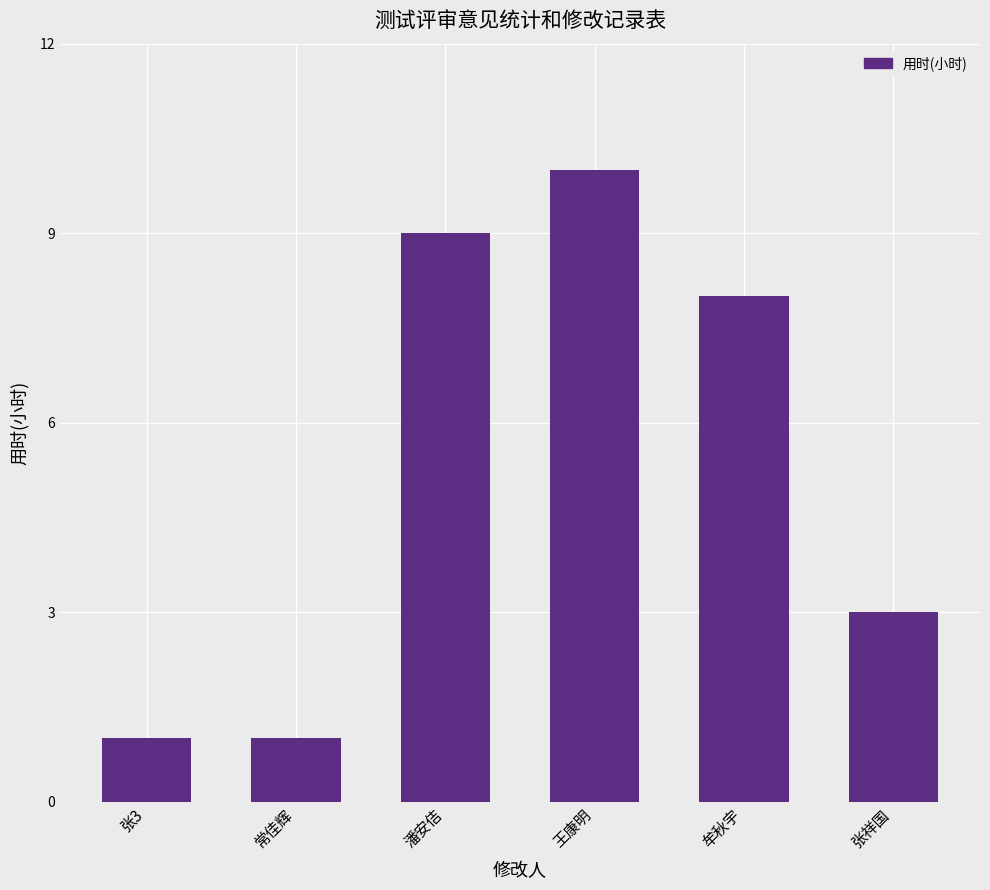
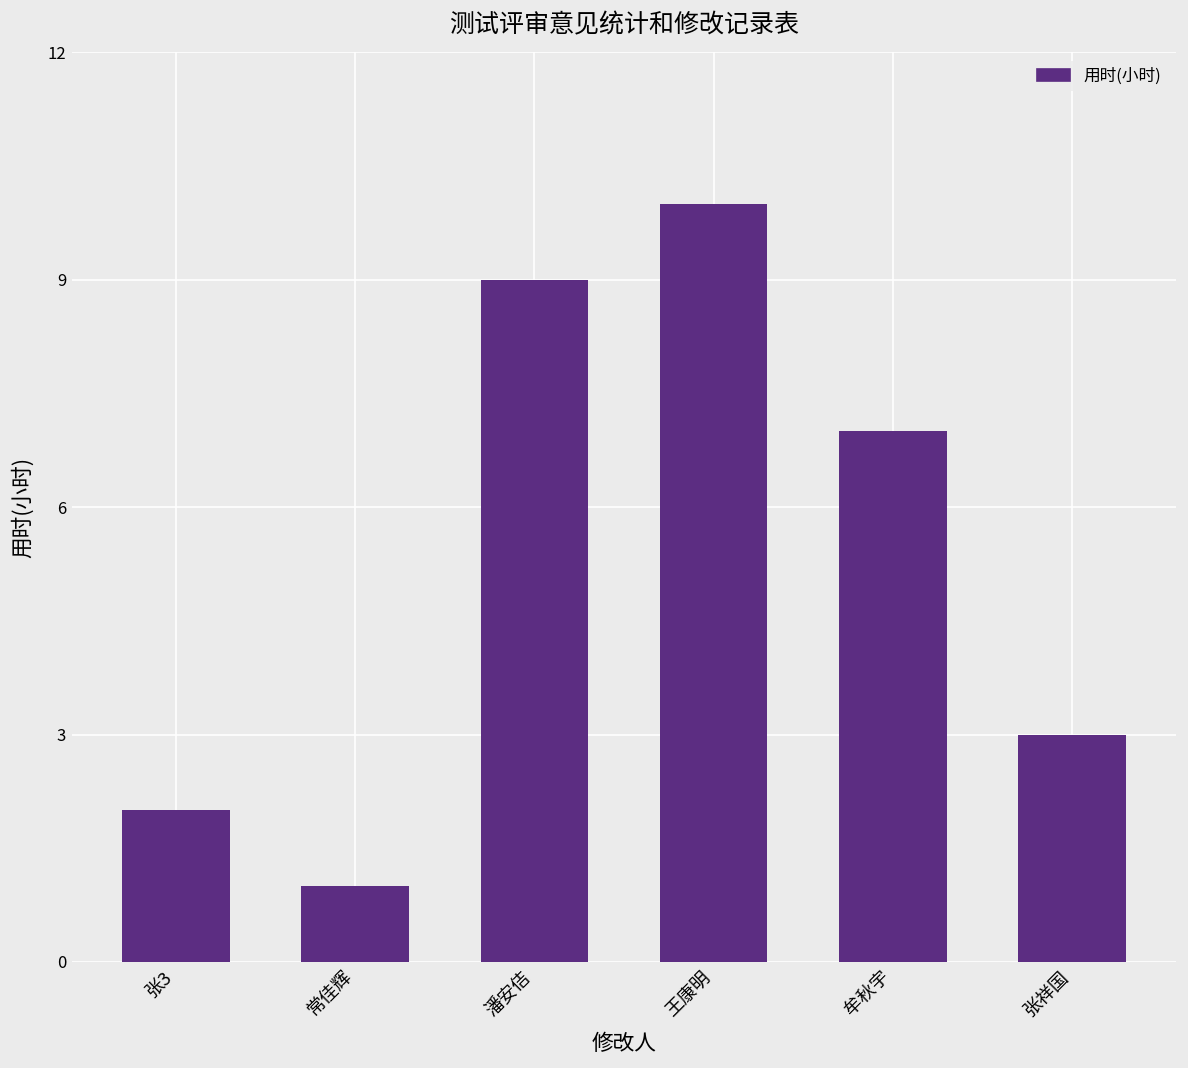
张3: 1 -> 2
牟秋宇: 8 -> 7
